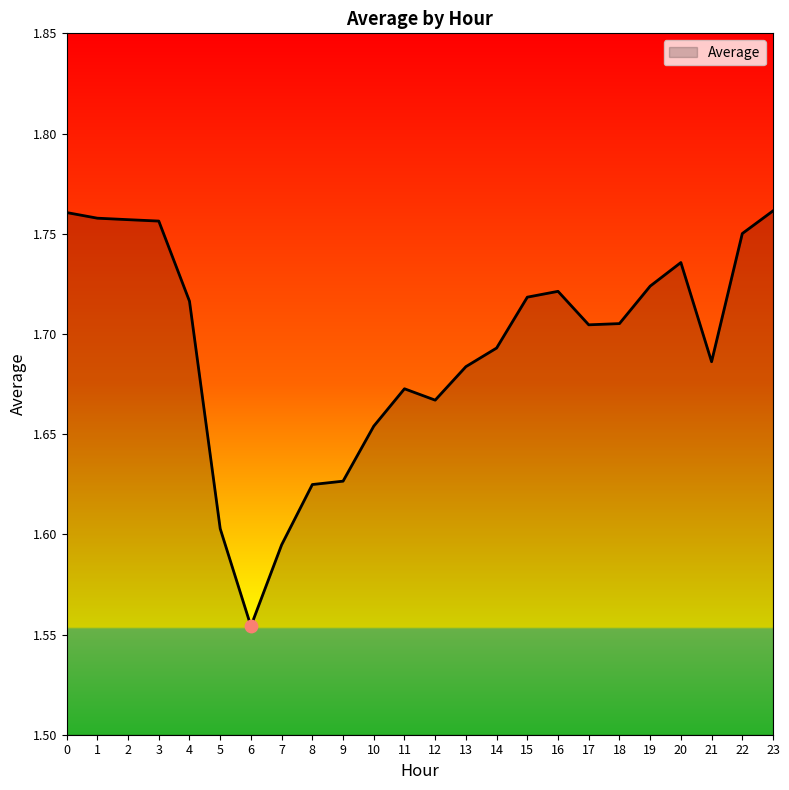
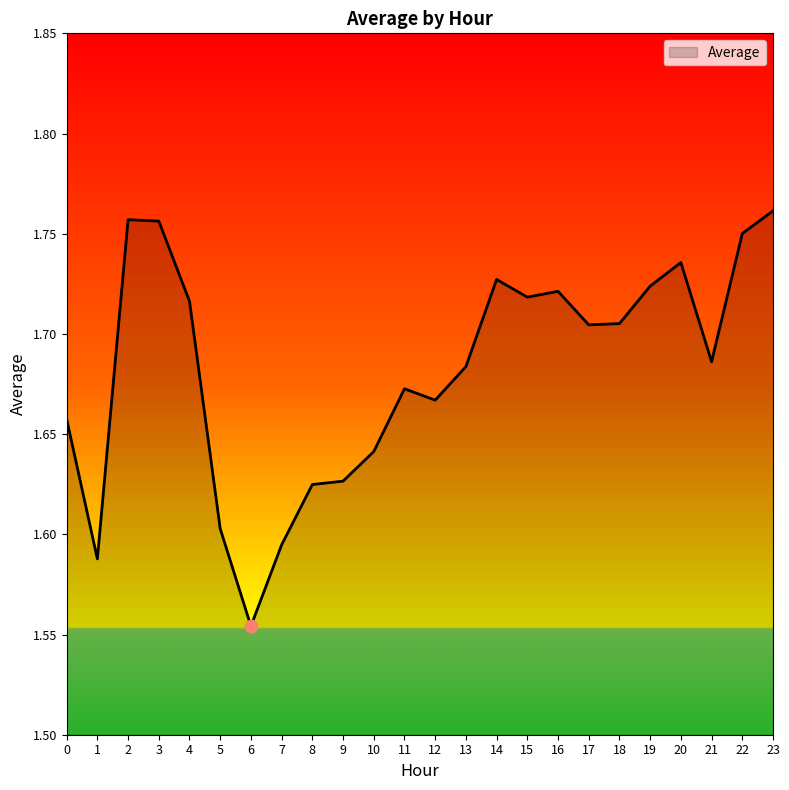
Average, 0: 1.761 -> 1.657
Average, 1: 1.758 -> 1.588
Average, 10: 1.654 -> 1.641
Average, 14: 1.693 -> 1.727
